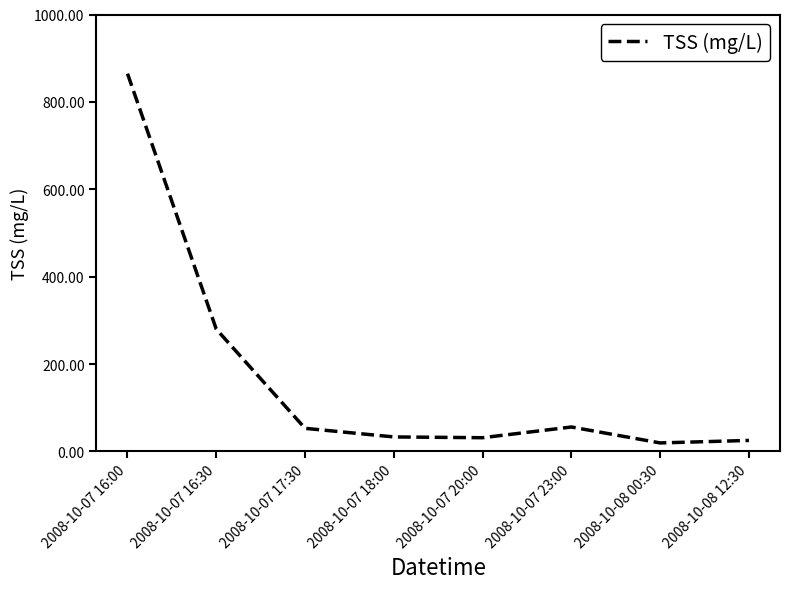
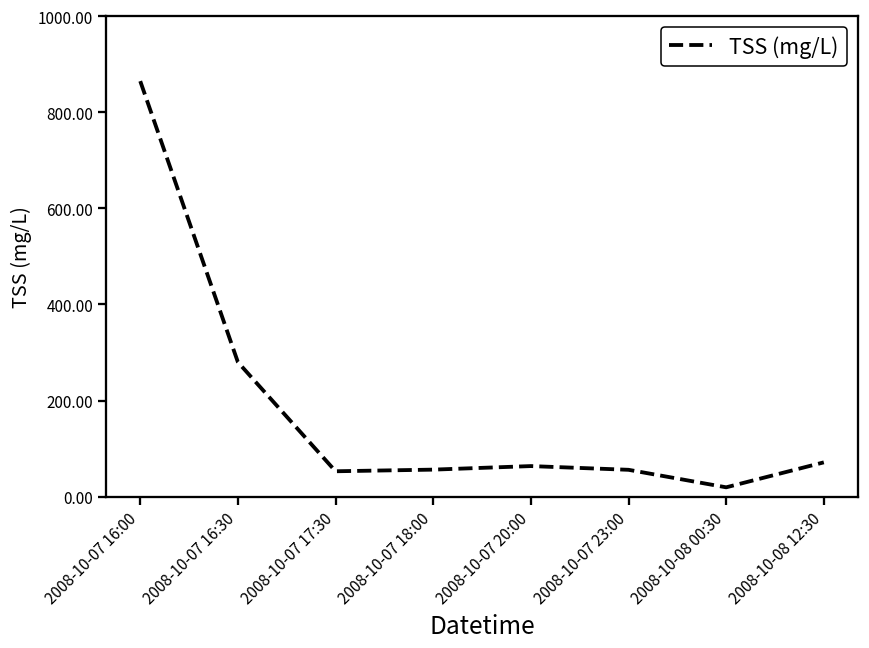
2008-10-07 18:00: 30 -> 60
2008-10-07 20:00: 30 -> 60
2008-10-08 12:30: 30 -> 70
